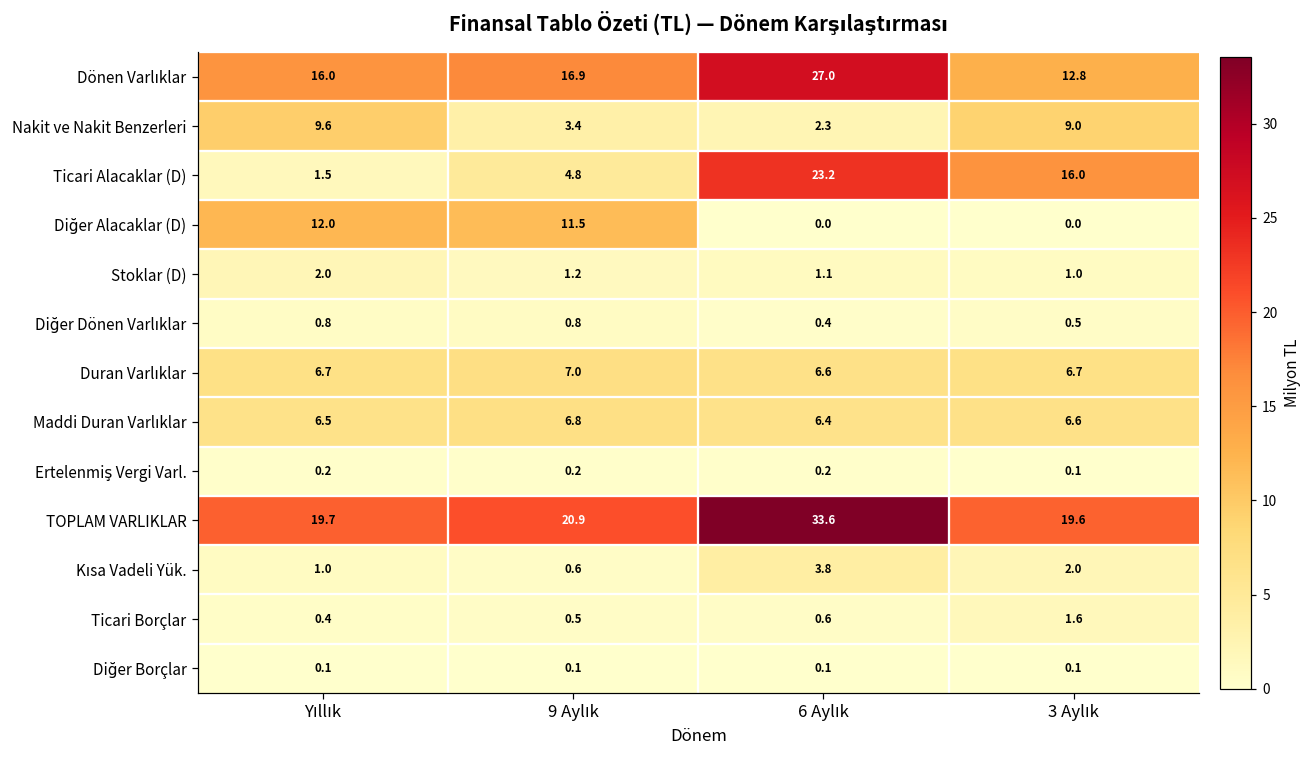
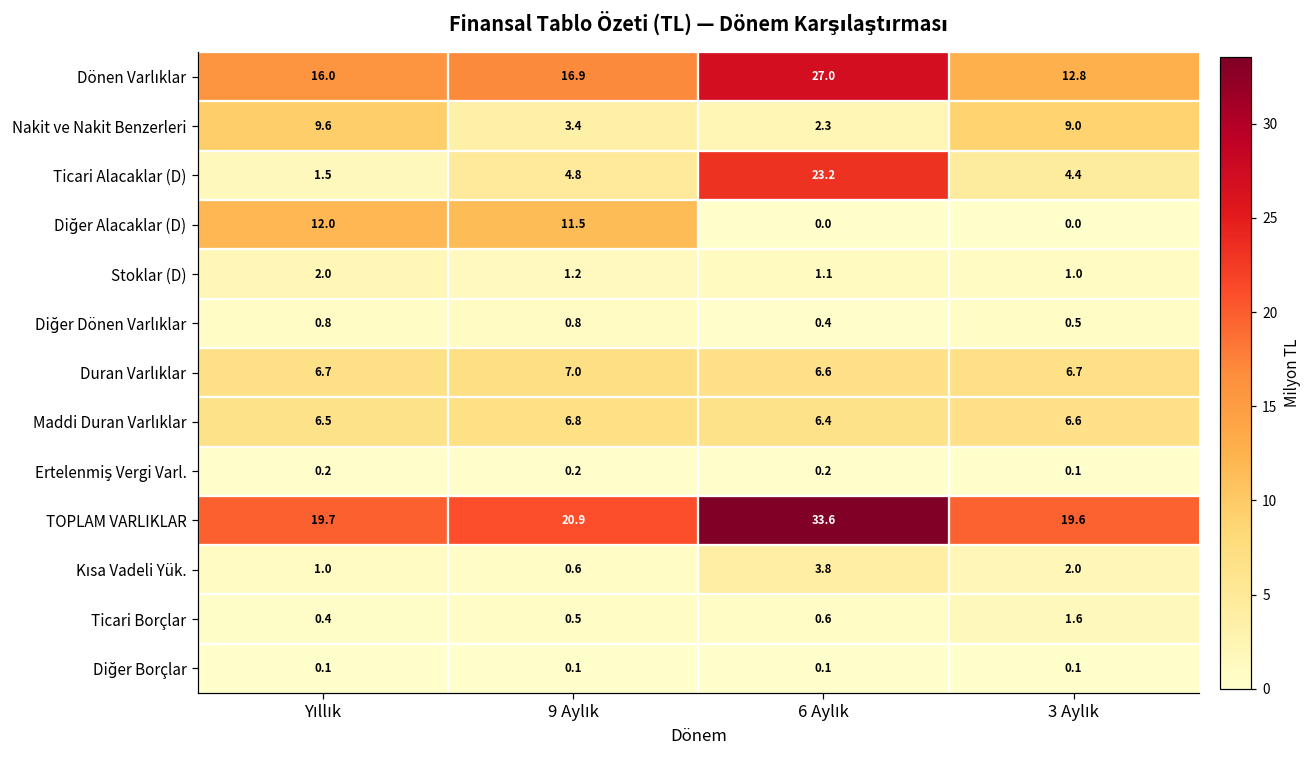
Ticari Alacaklar (D), 3 Aylık: 16.0 -> 4.4
